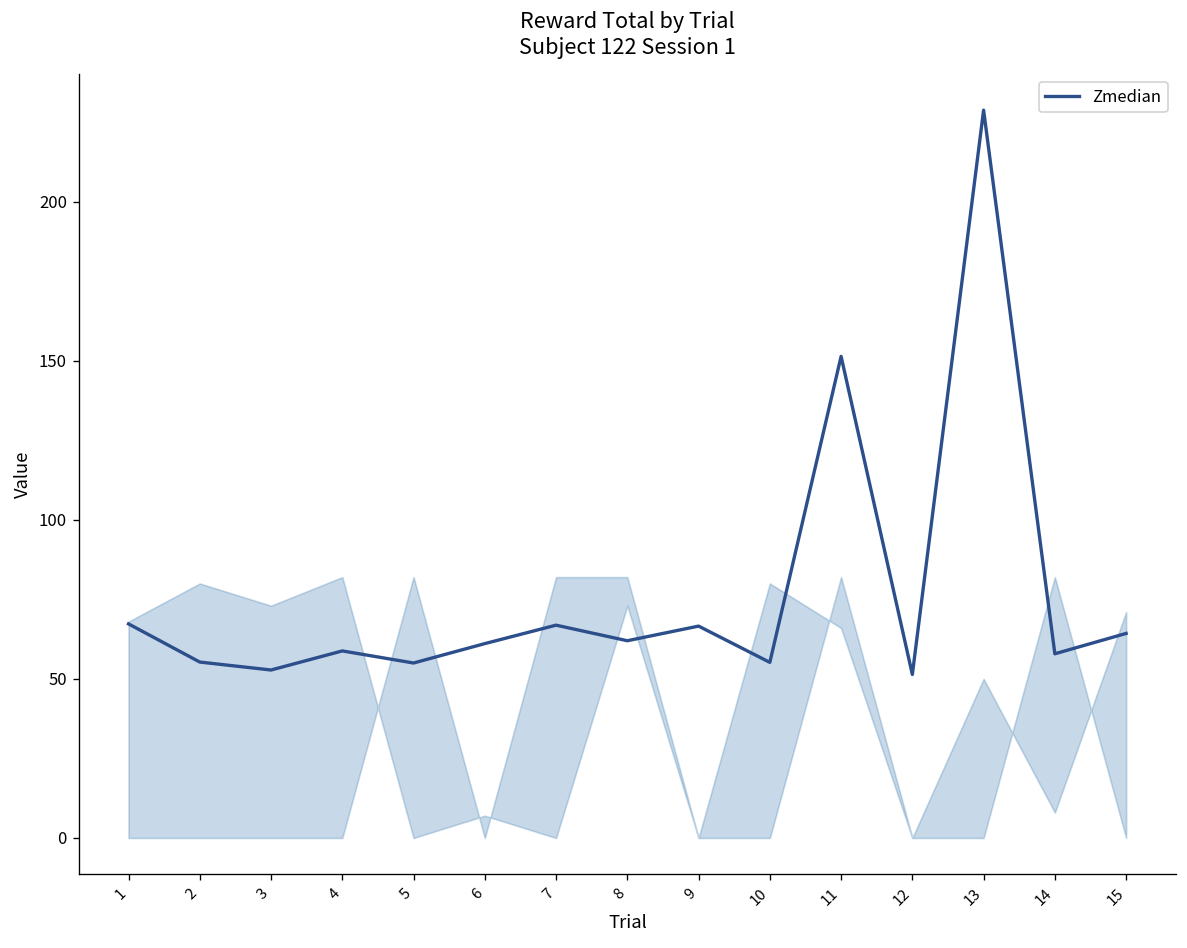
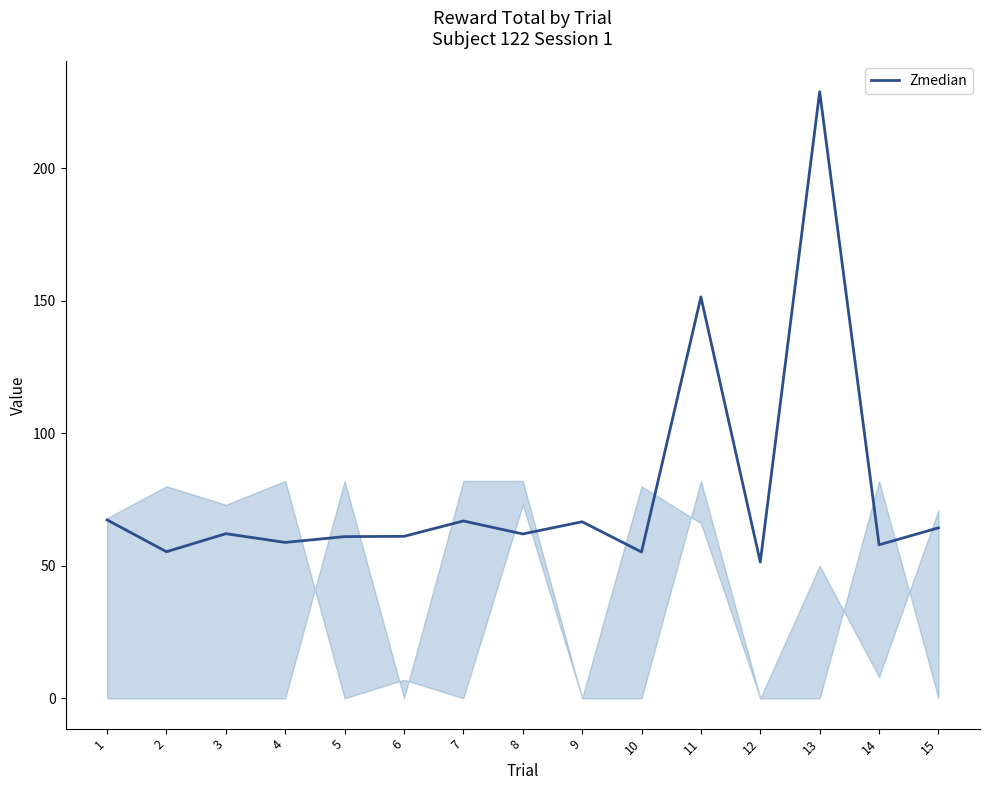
Zmedian, 3: 53 -> 62
Zmedian, 5: 55 -> 61
